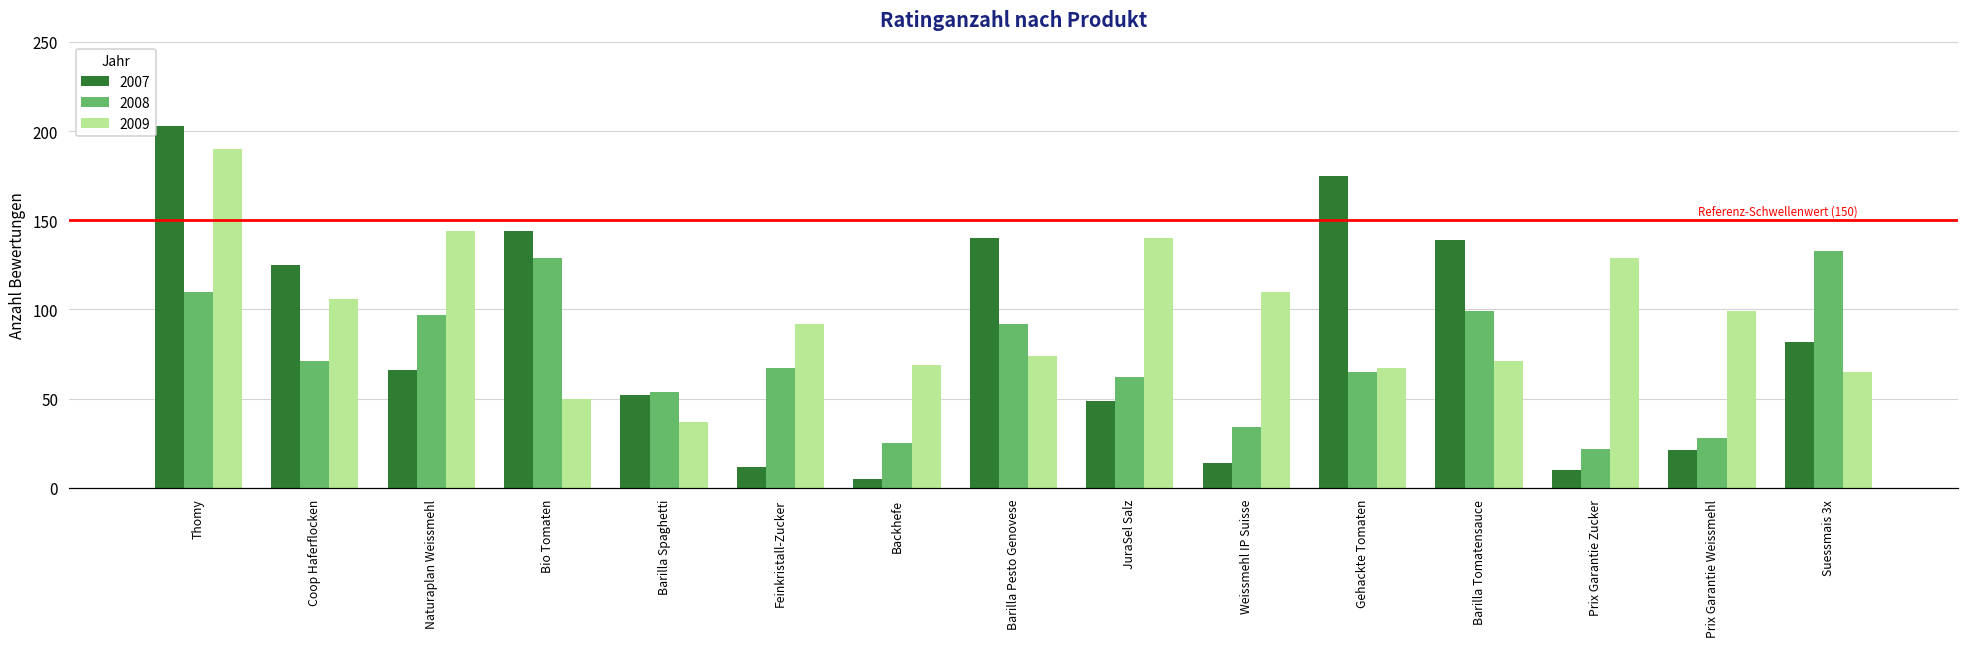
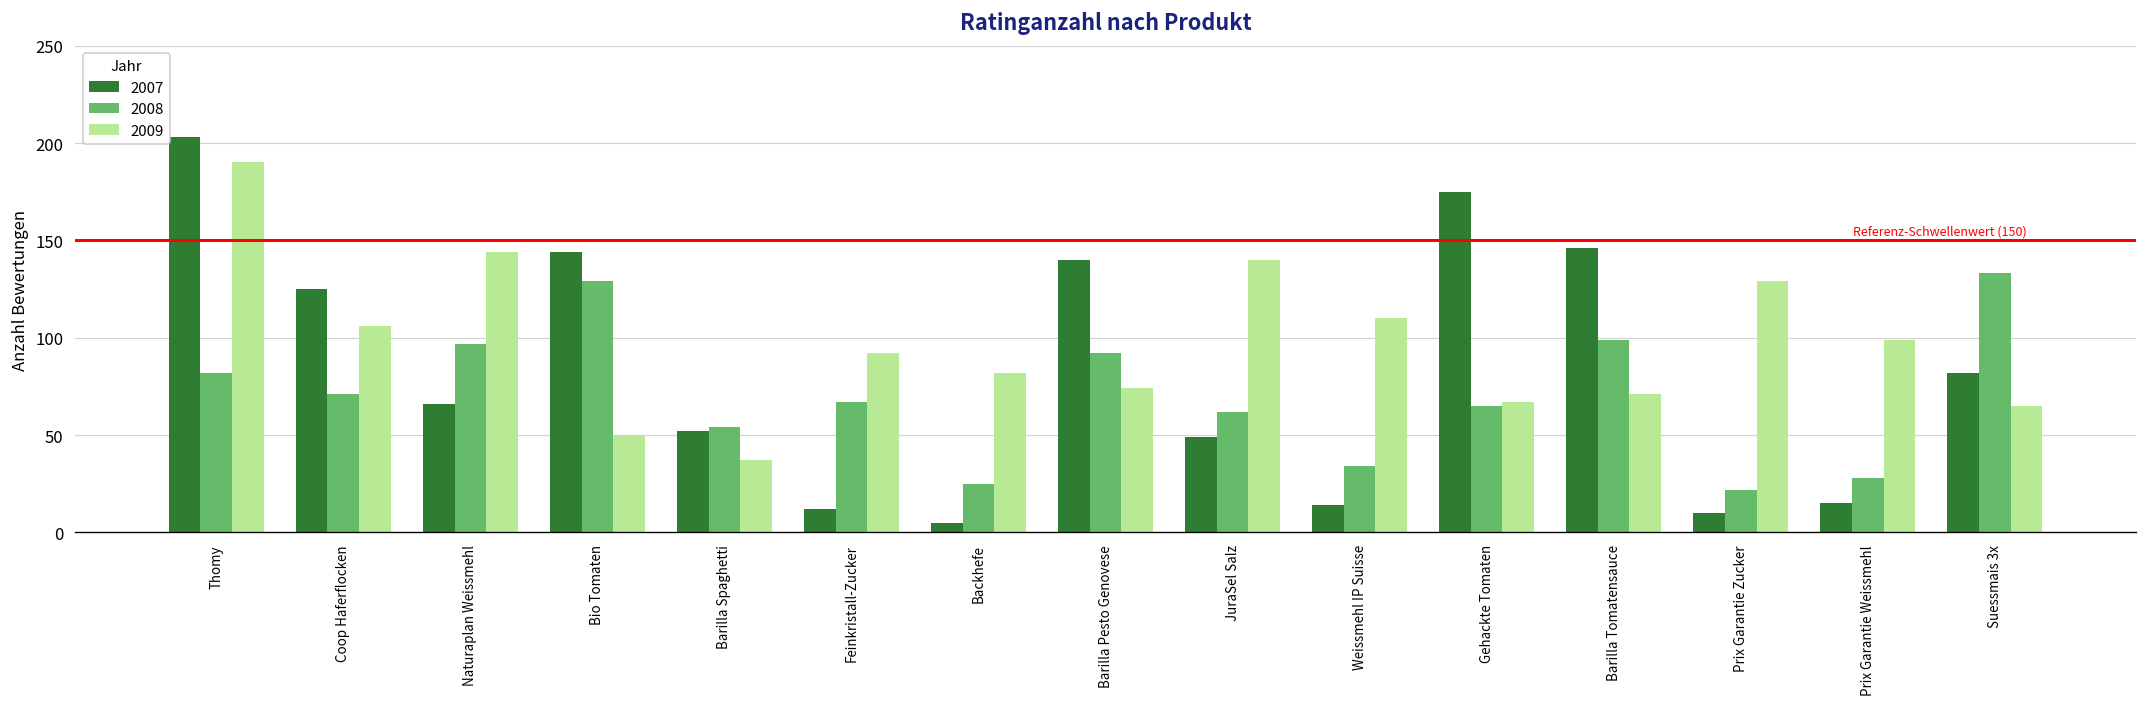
2008, Thomy: 110 -> 82
2009, Backhefe: 69 -> 82
2007, Barilla Tomatensauce: 139 -> 146
2007, Prix Garantie Weissmehl: 21 -> 15
